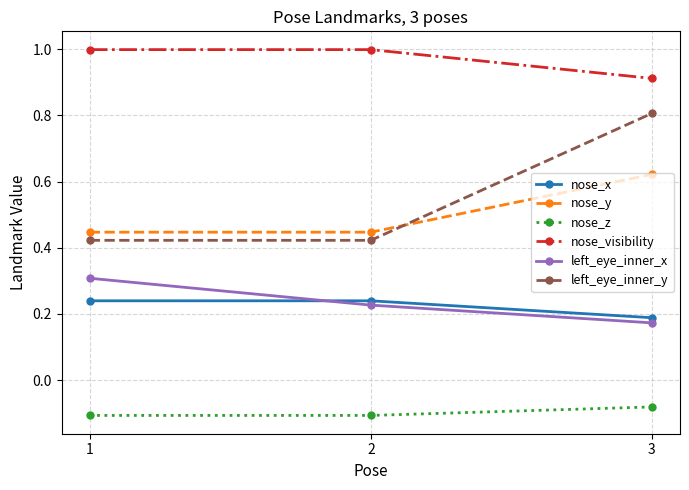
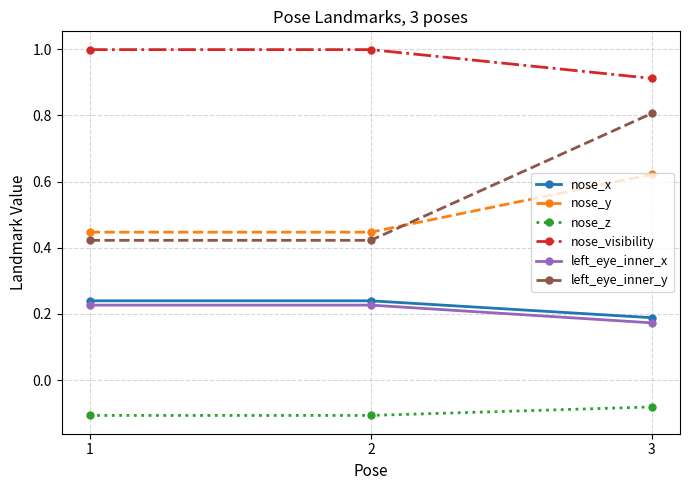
left_eye_inner_x, 1: 0.31 -> 0.23
